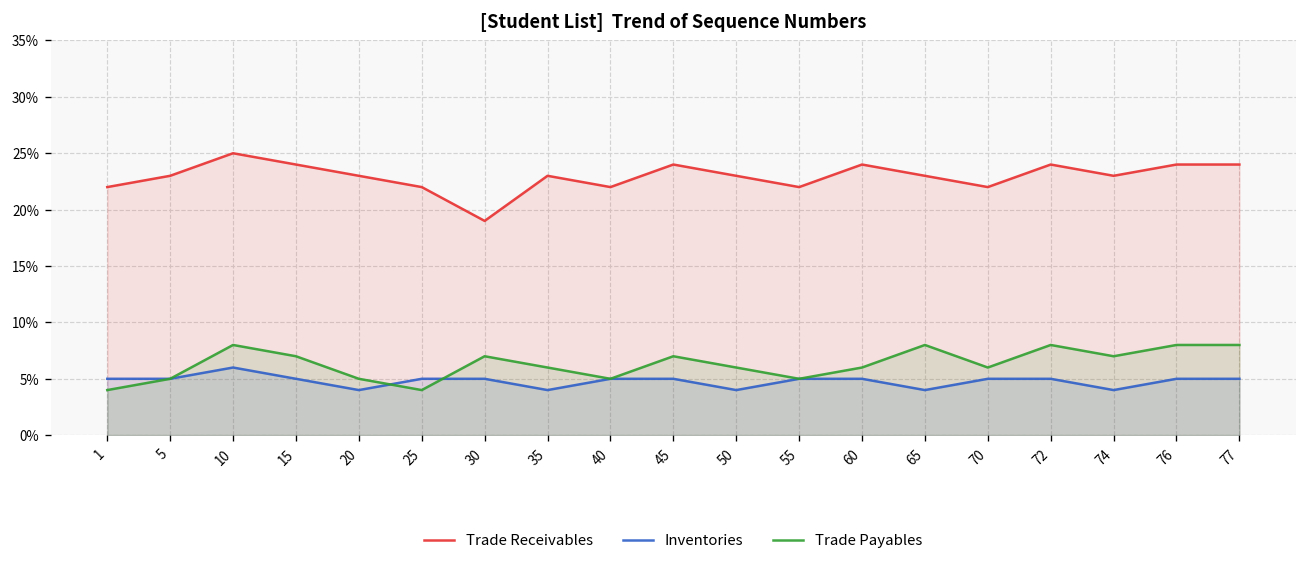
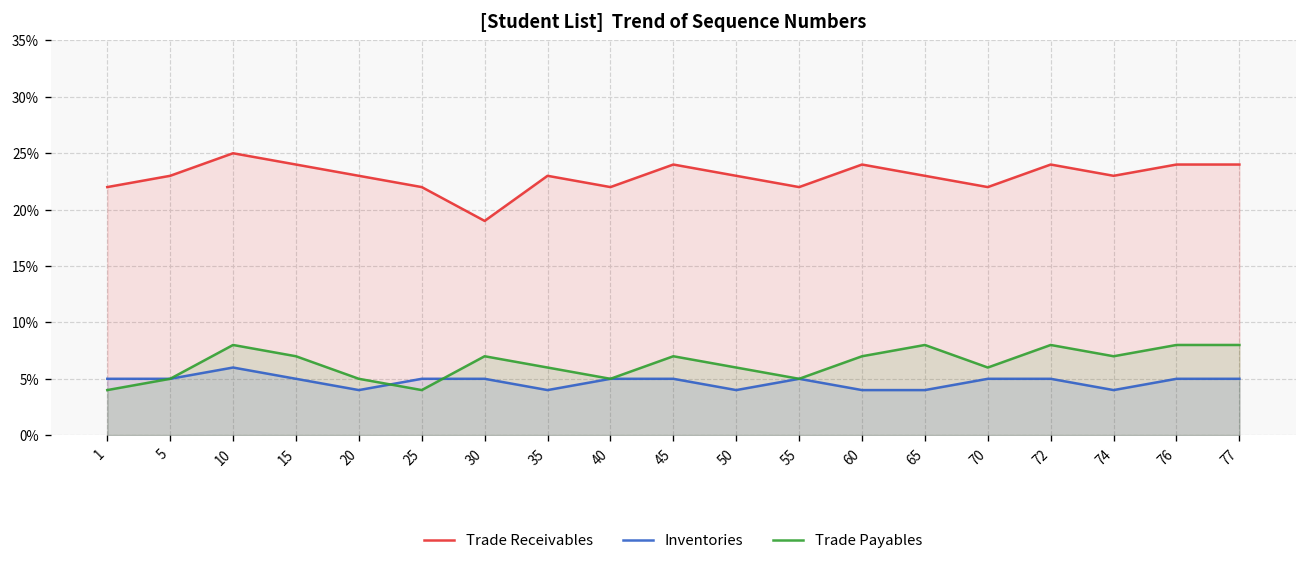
Inventories, 60: 5% -> 4%
Trade Payables, 60: 6% -> 7%
